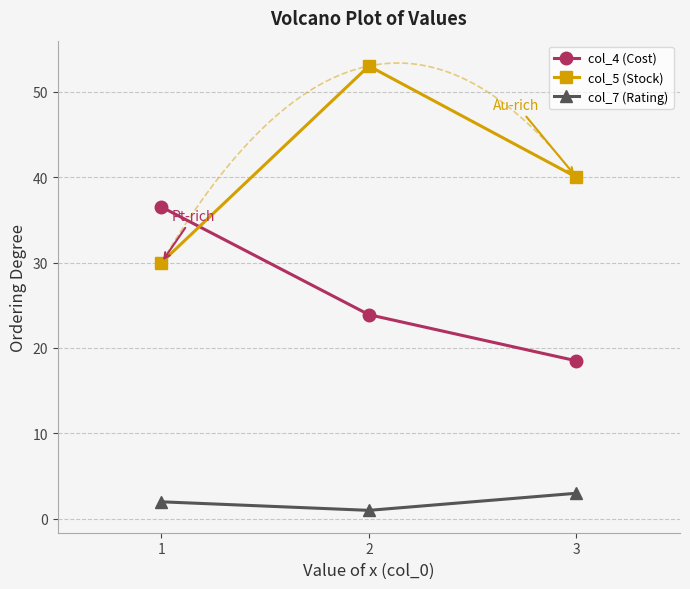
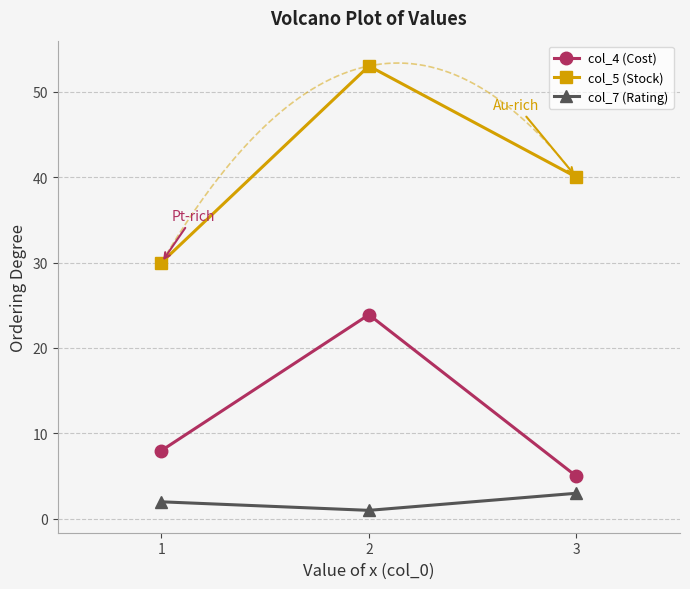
col_4 (Cost), 1: 37 -> 8
col_4 (Cost), 3: 19 -> 5
